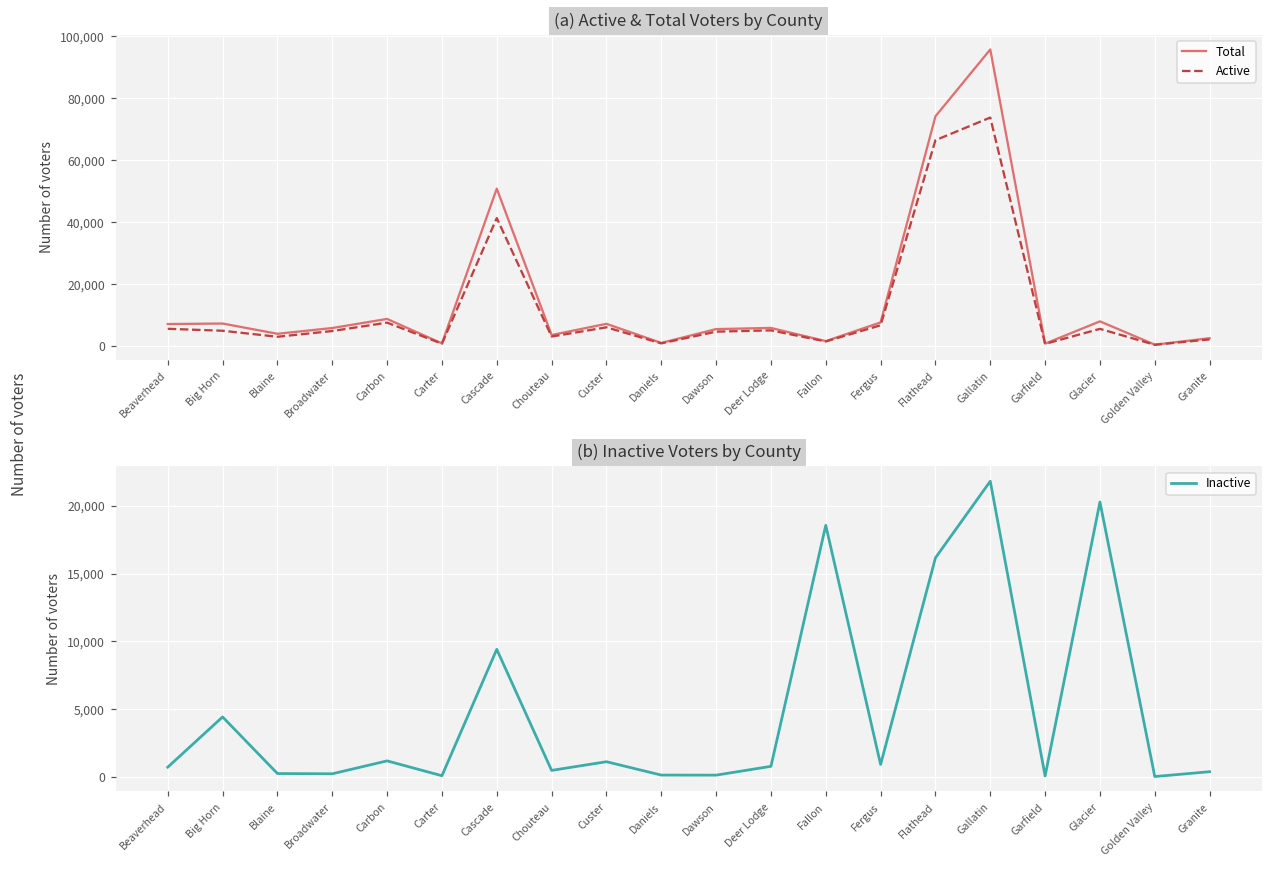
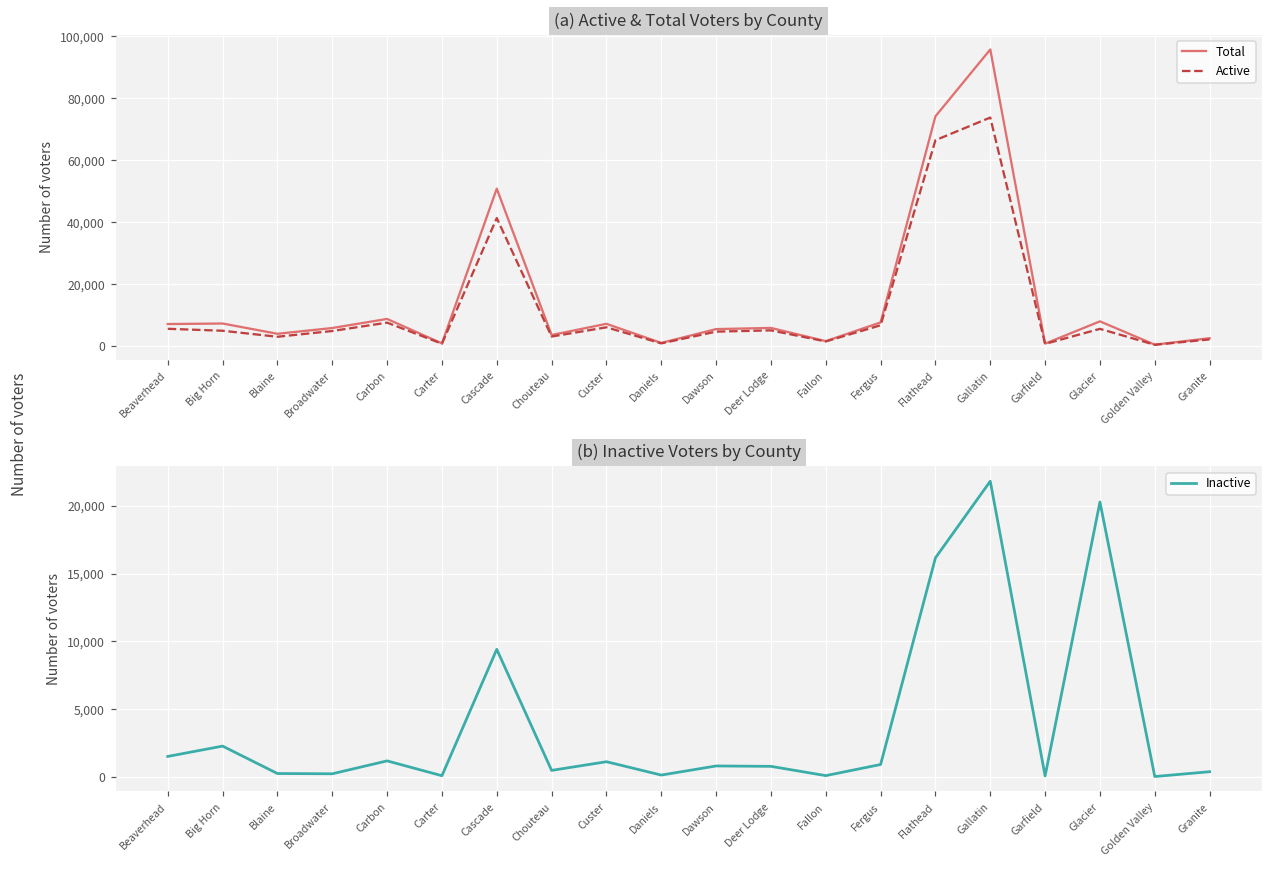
(b) Inactive Voters by County, Beaverhead: 700 -> 1,500
(b) Inactive Voters by County, Big Horn: 4,400 -> 2,300
(b) Inactive Voters by County, Dawson: 100 -> 800
(b) Inactive Voters by County, Fallon: 18,600 -> 100
